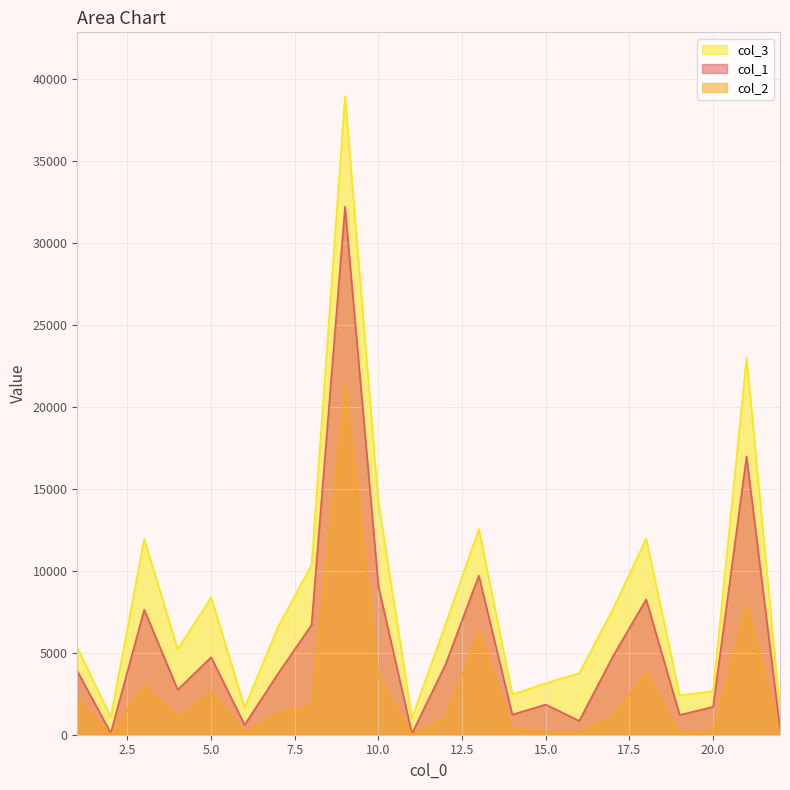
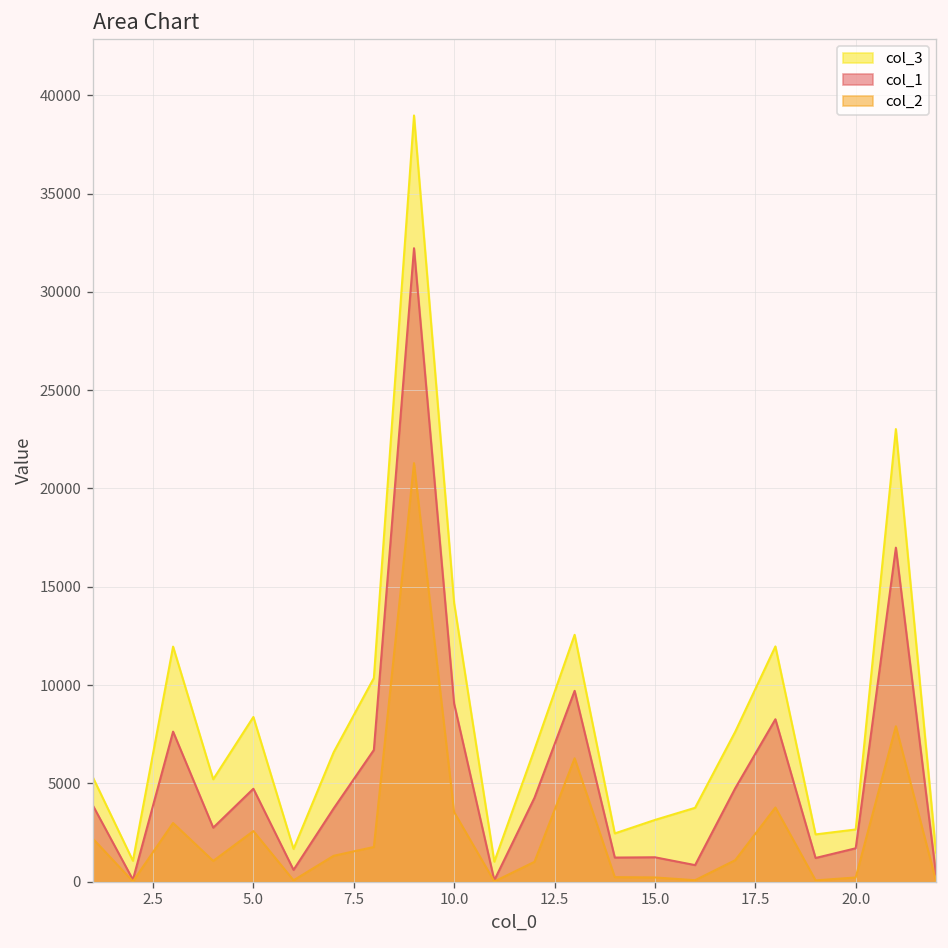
col_1, 15.0: 1800 -> 1200
